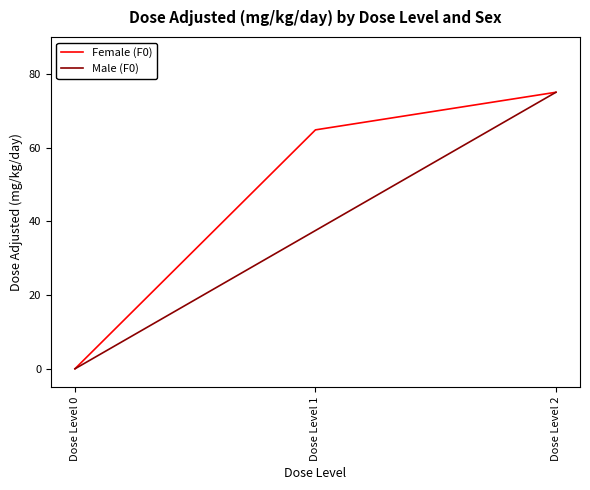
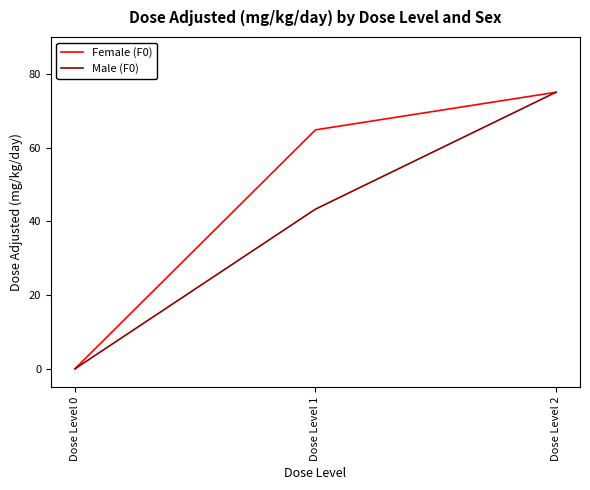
Male (F0), Dose Level 1: 38 -> 43
